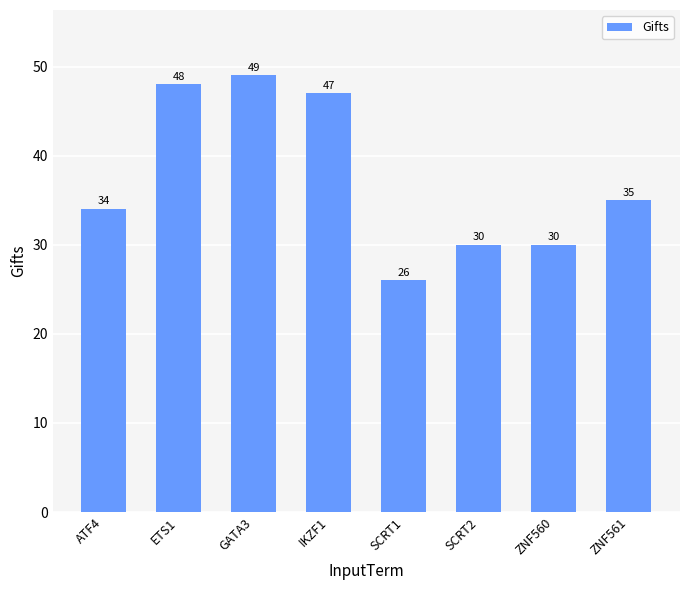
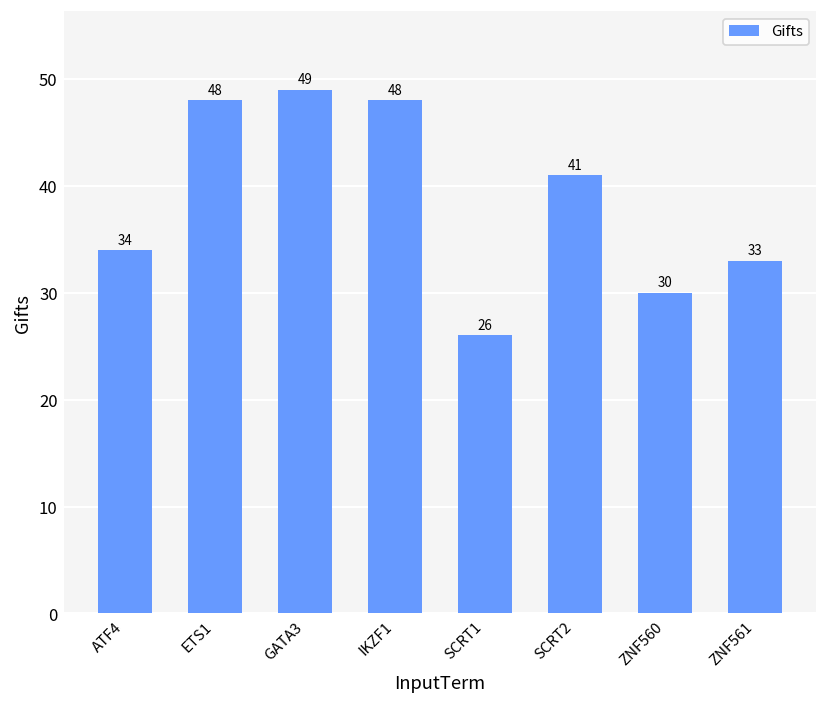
IKZF1: 47 -> 48
SCRT2: 30 -> 41
ZNF561: 35 -> 33
